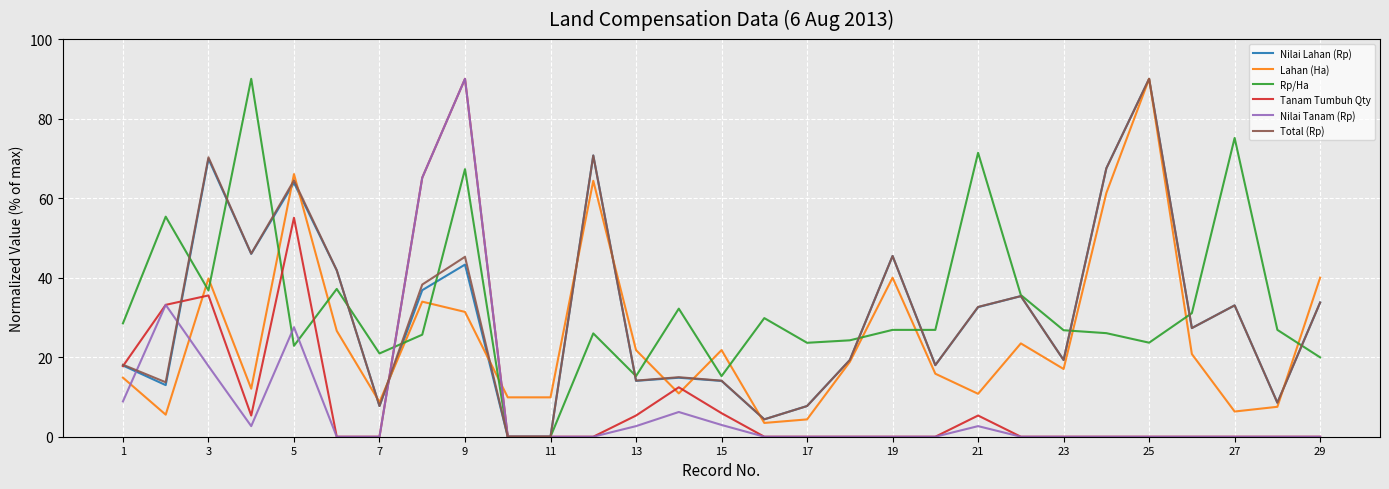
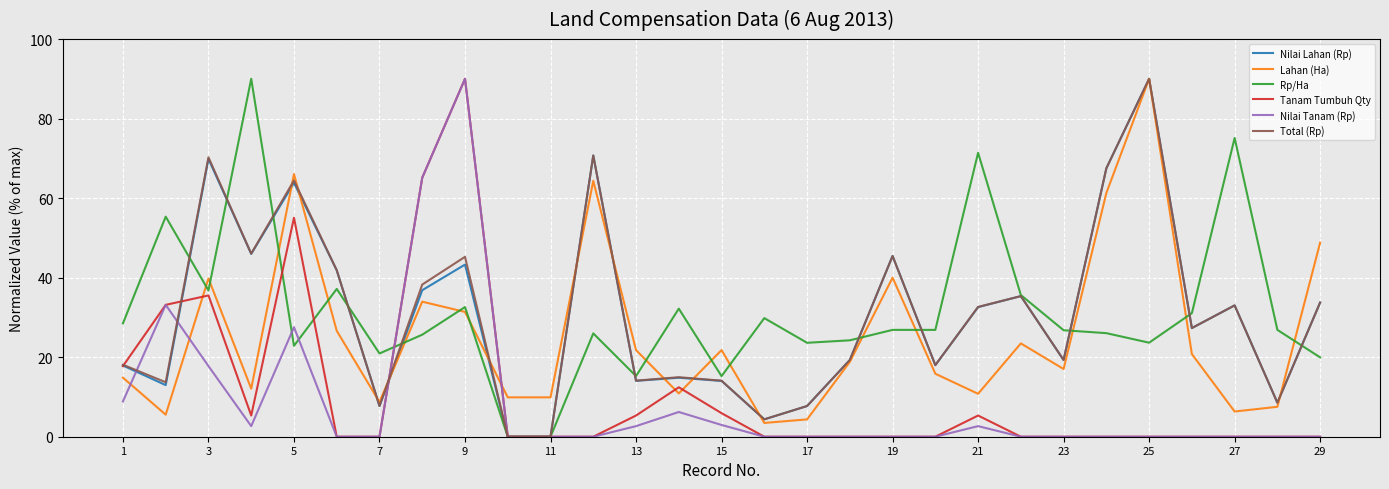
Rp/Ha, 9: 67 -> 33
Lahan (Ha), 29: 40 -> 49
